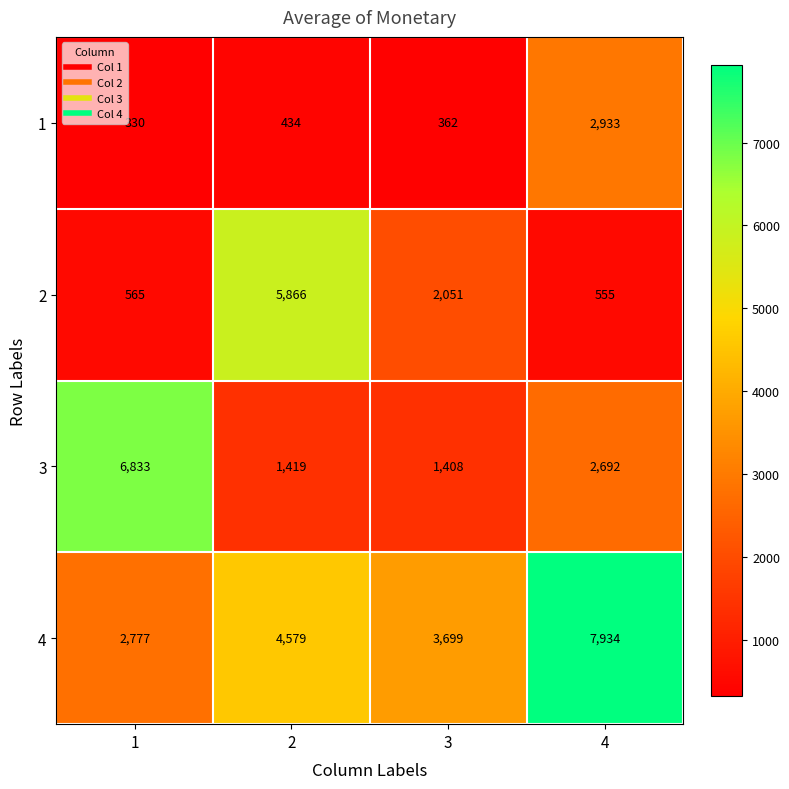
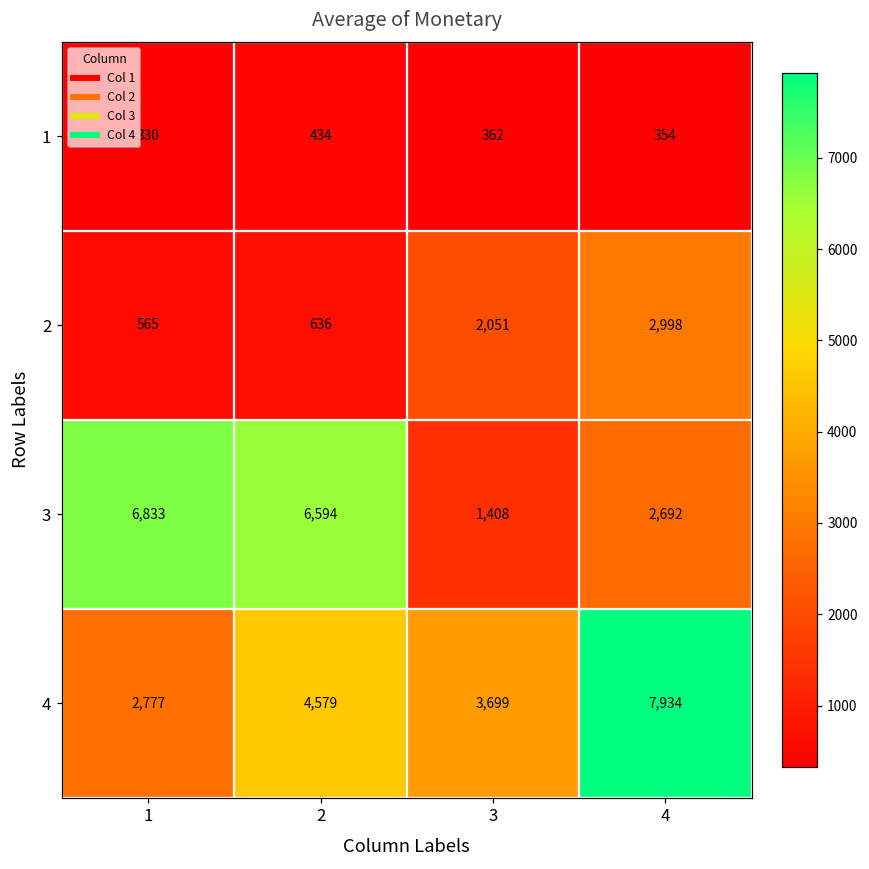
1, 4: 2,933 -> 354
2, 2: 5,866 -> 636
2, 4: 555 -> 2,998
3, 2: 1,419 -> 6,594
